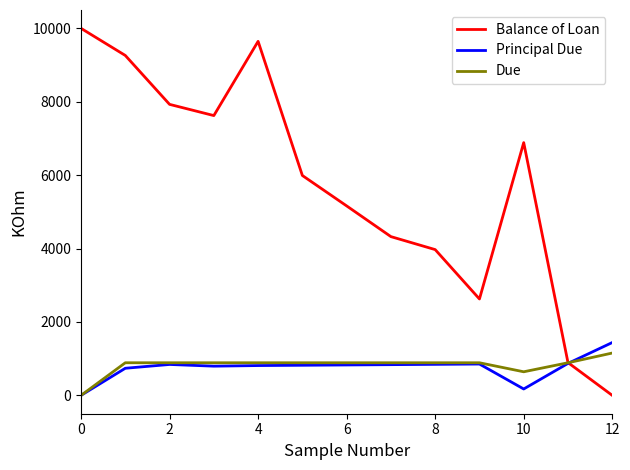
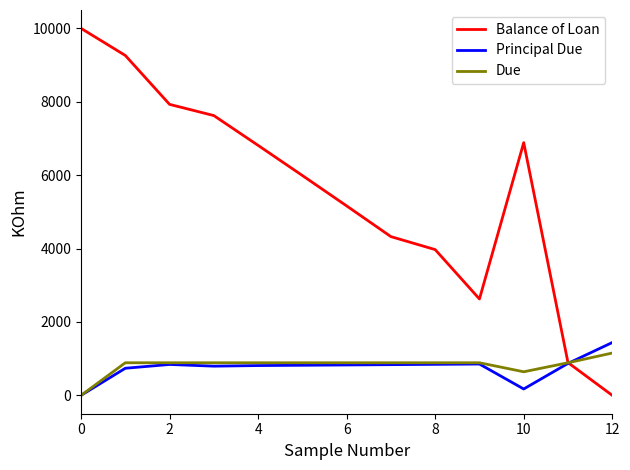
Balance of Loan, 4: 9600 -> 6800
